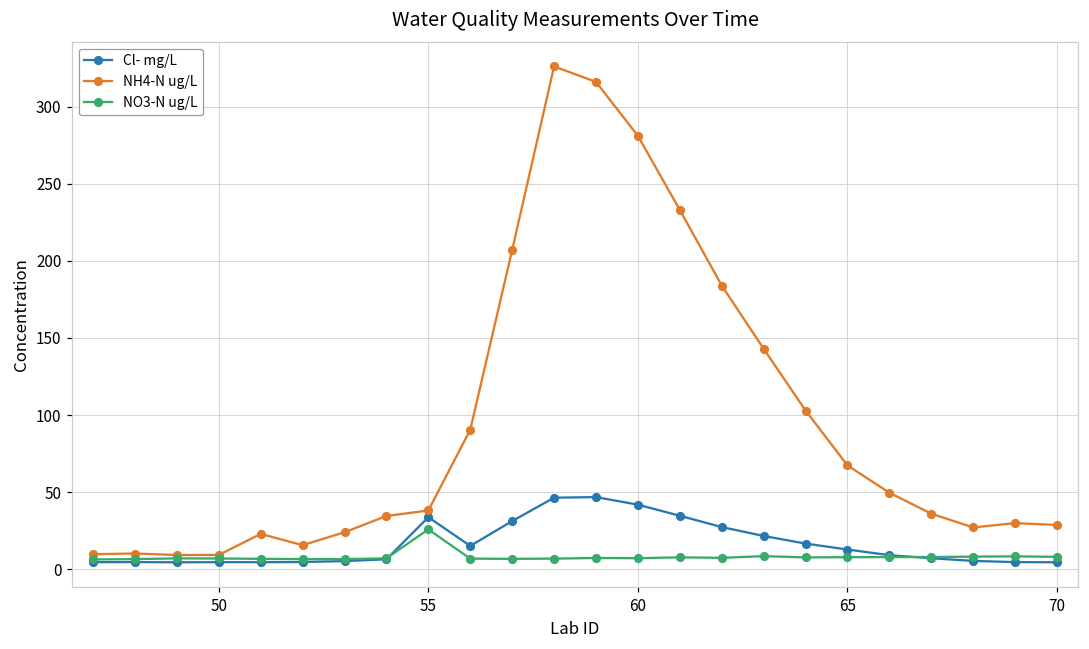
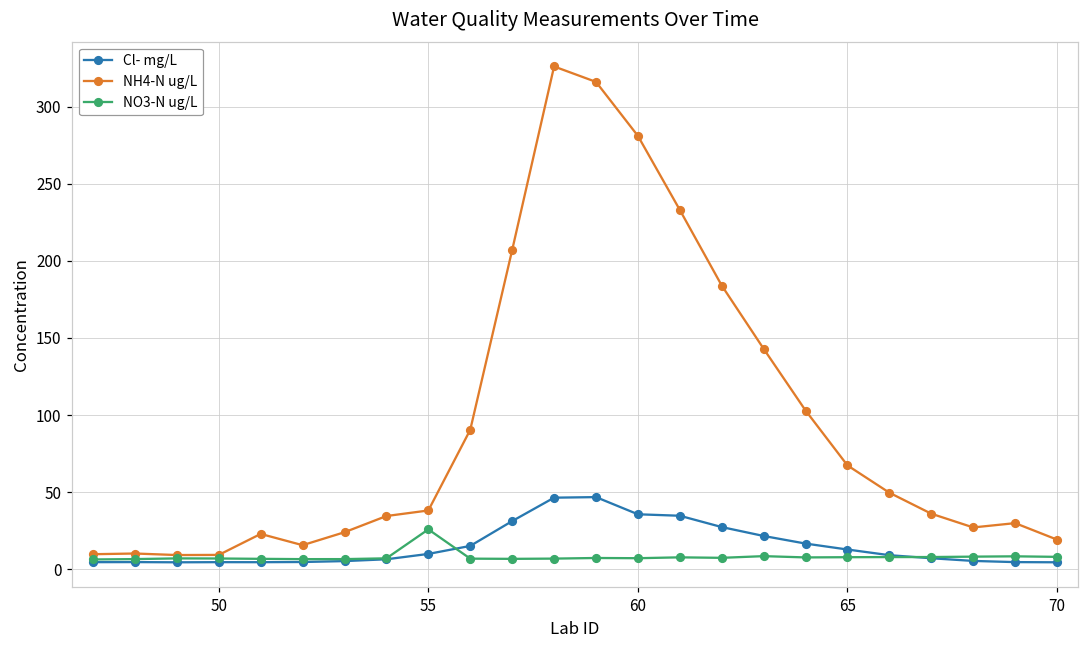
Cl- mg/L, 55: 34 -> 10
Cl- mg/L, 60: 42 -> 36
NH4-N ug/L, 70: 29 -> 19
